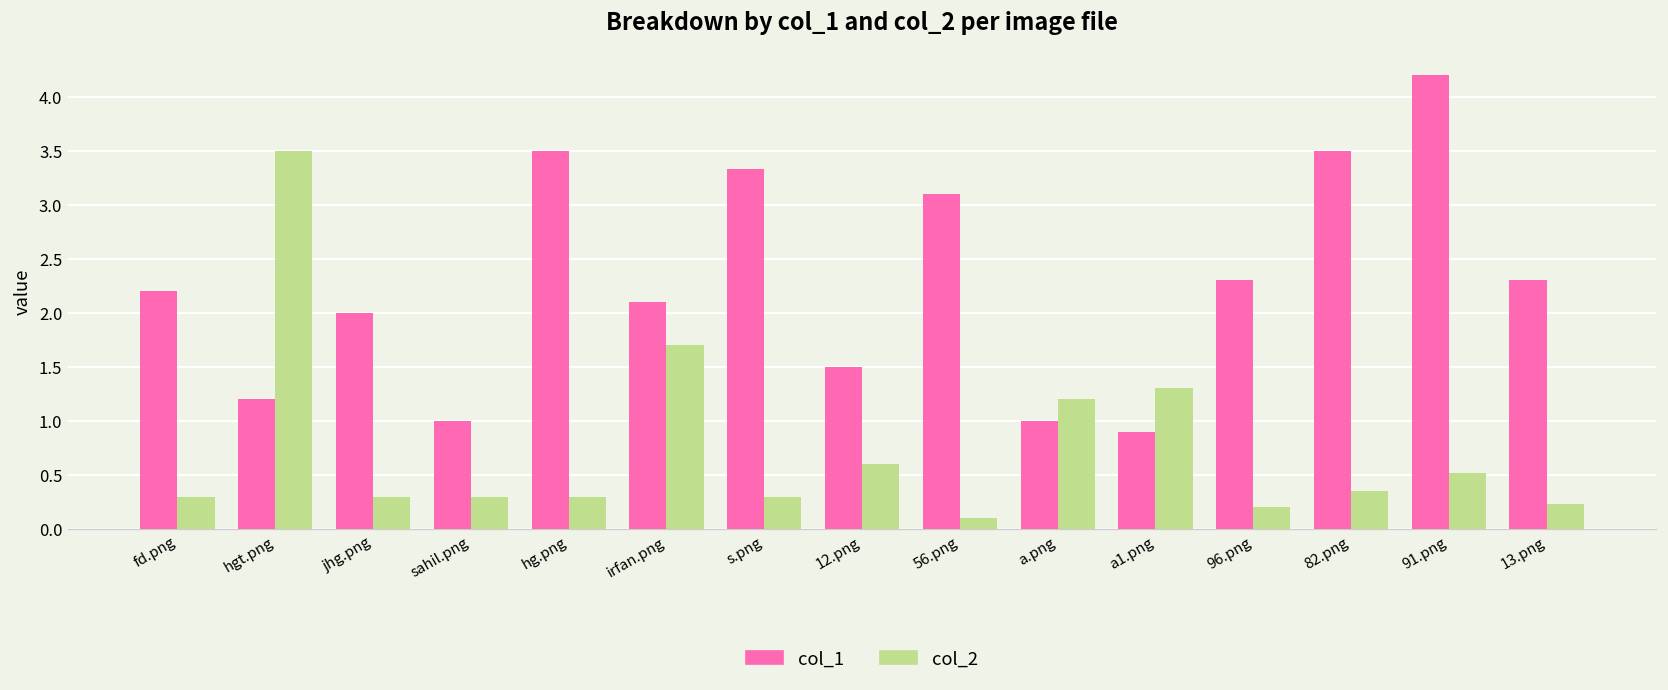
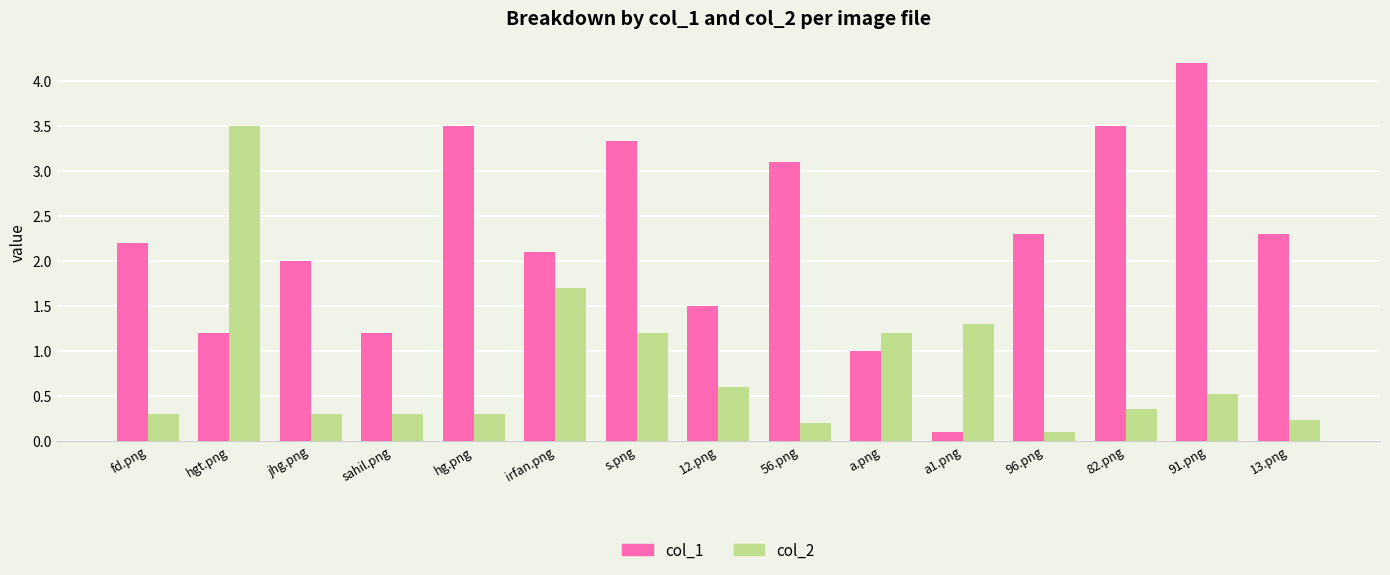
col_1, sahil.png: 1.0 -> 1.2
col_2, s.png: 0.3 -> 1.2
col_2, 56.png: 0.1 -> 0.2
col_1, a1.png: 0.9 -> 0.1
col_2, 96.png: 0.2 -> 0.1
